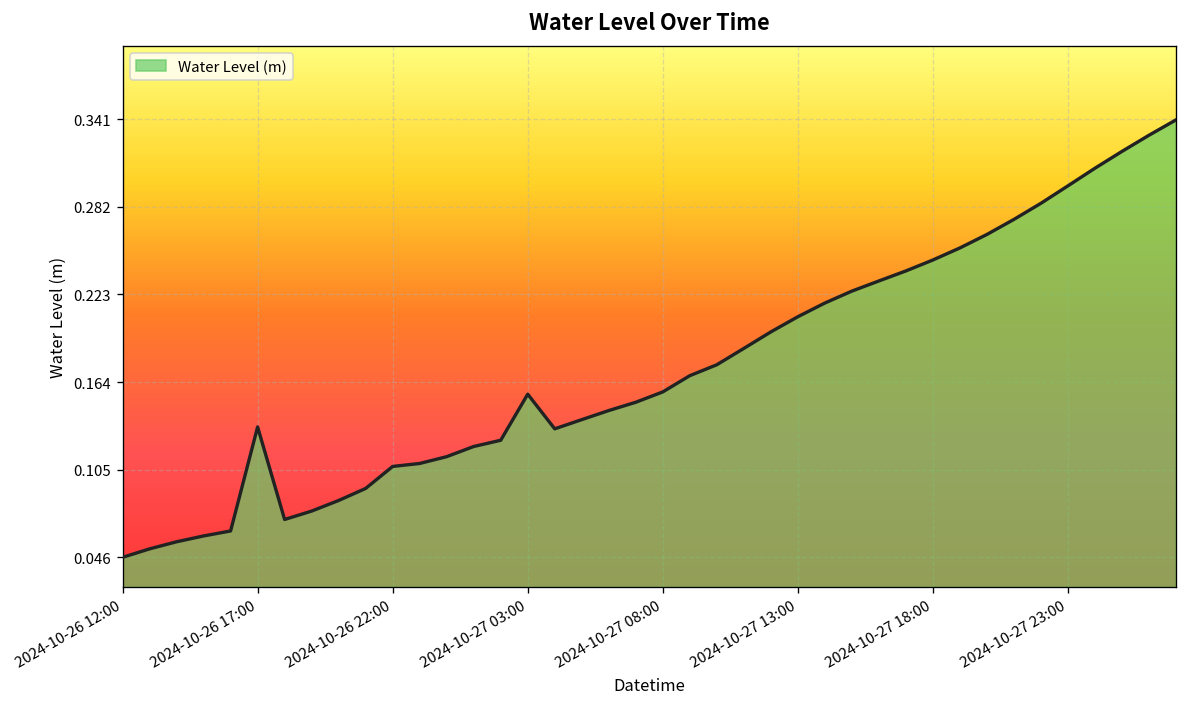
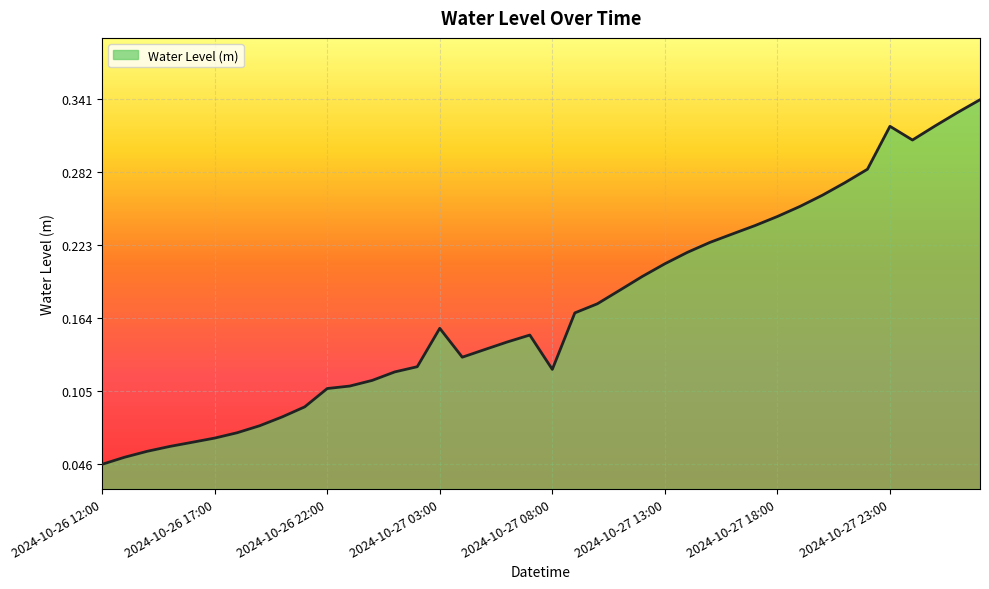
2024-10-26 17:00: 0.134 -> 0.067
2024-10-27 08:00: 0.157 -> 0.123
2024-10-27 23:00: 0.296 -> 0.319
